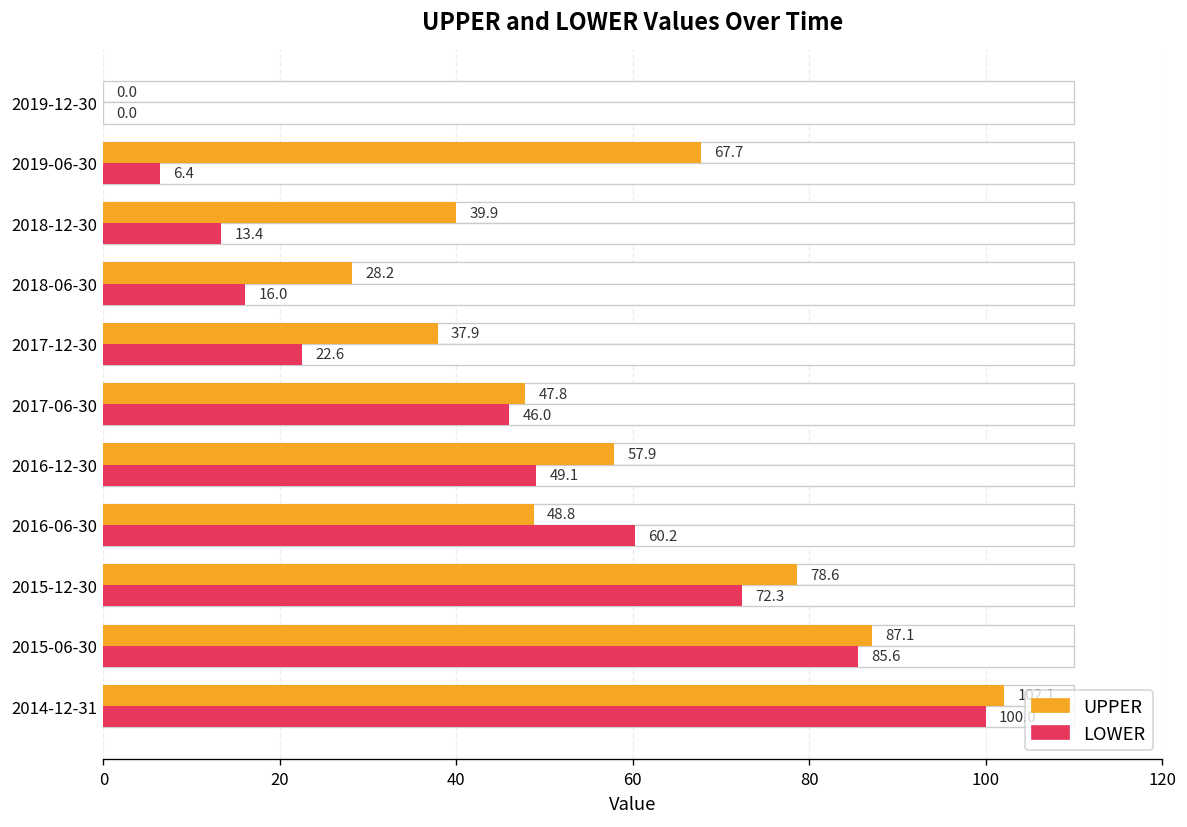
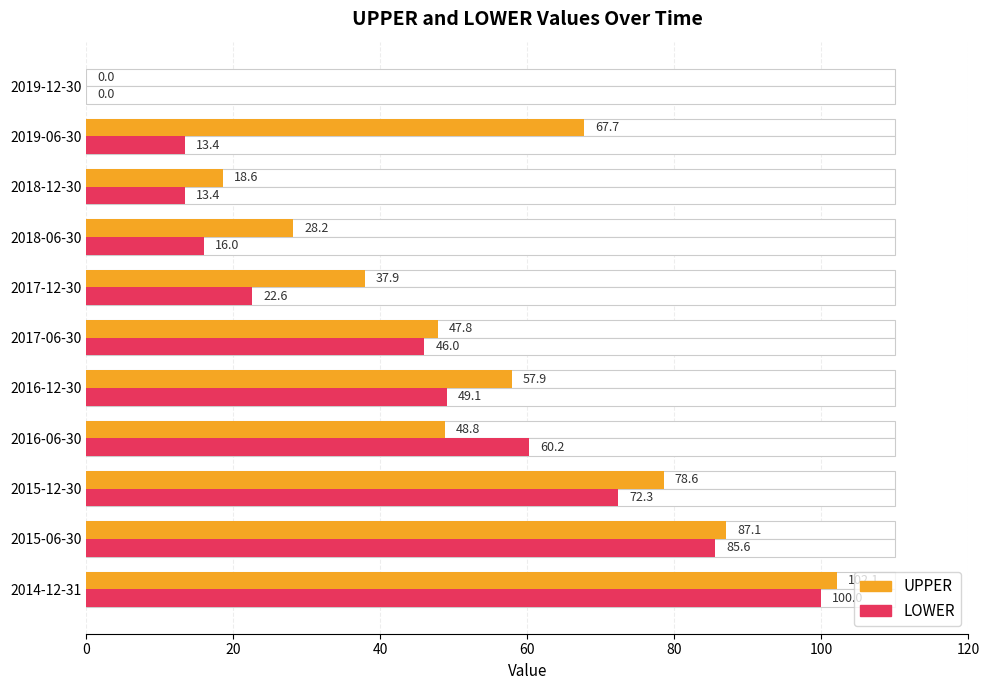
LOWER, 2019-06-30: 6.4 -> 13.4
UPPER, 2018-12-30: 39.9 -> 18.6
